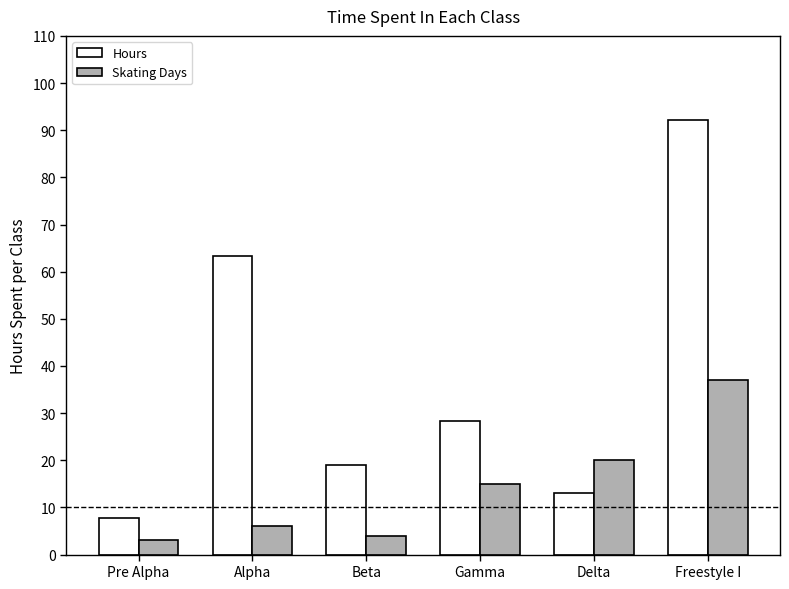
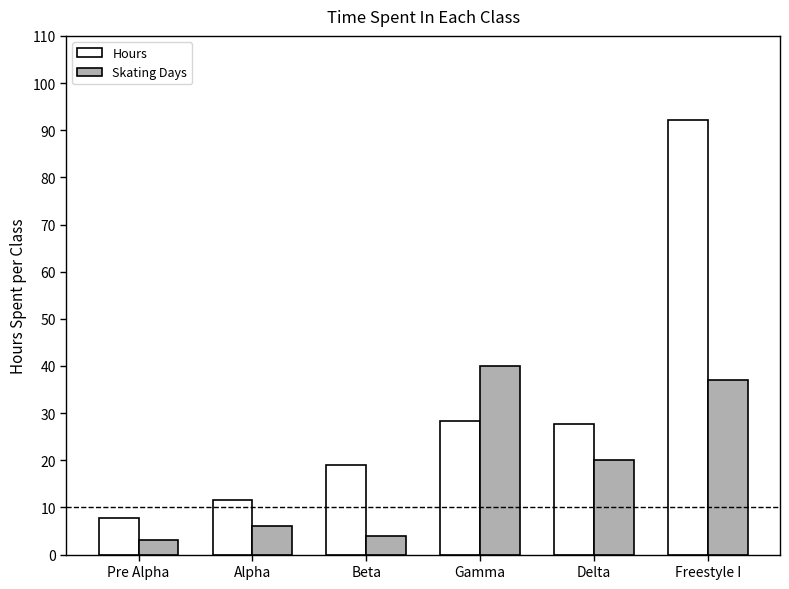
Hours, Alpha: 63 -> 12
Skating Days, Gamma: 15 -> 40
Hours, Delta: 13 -> 28
